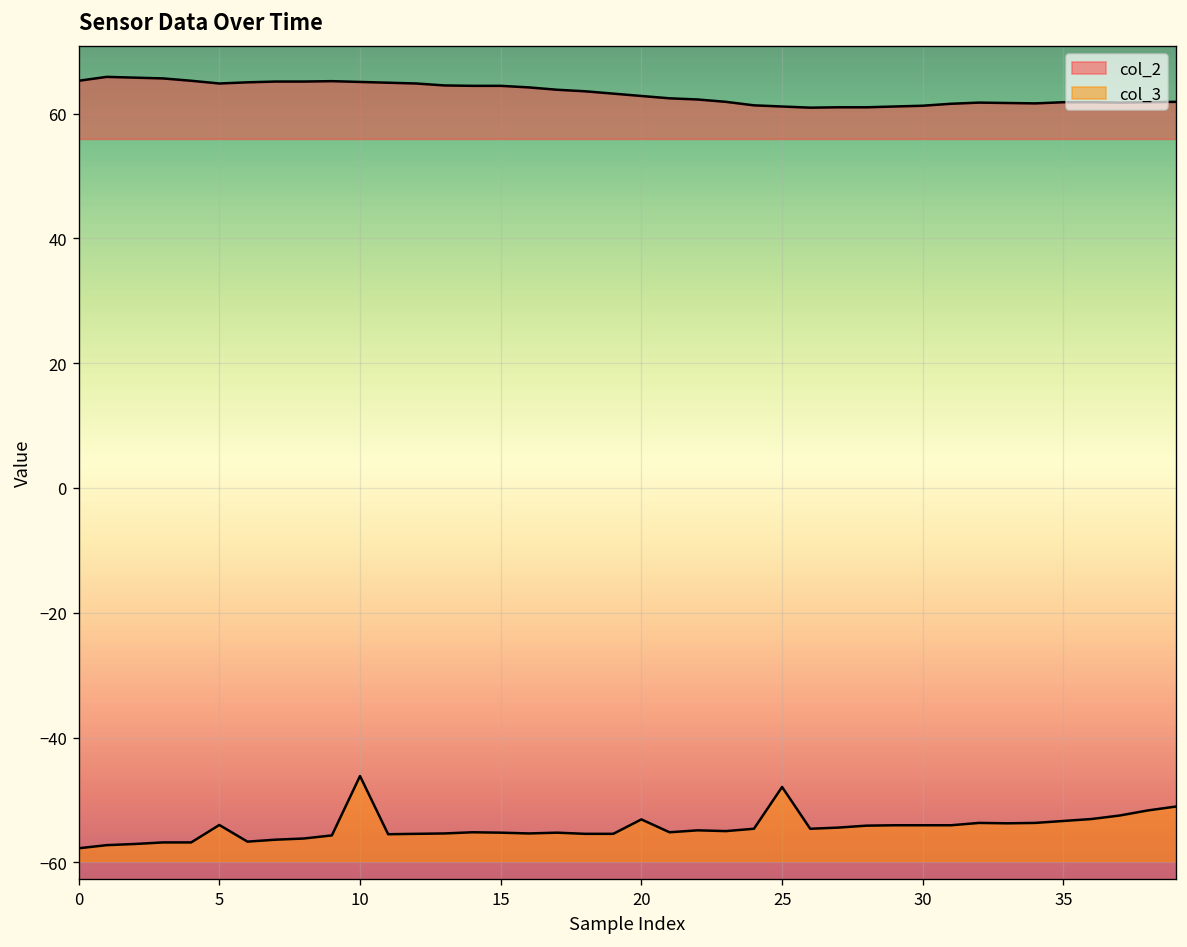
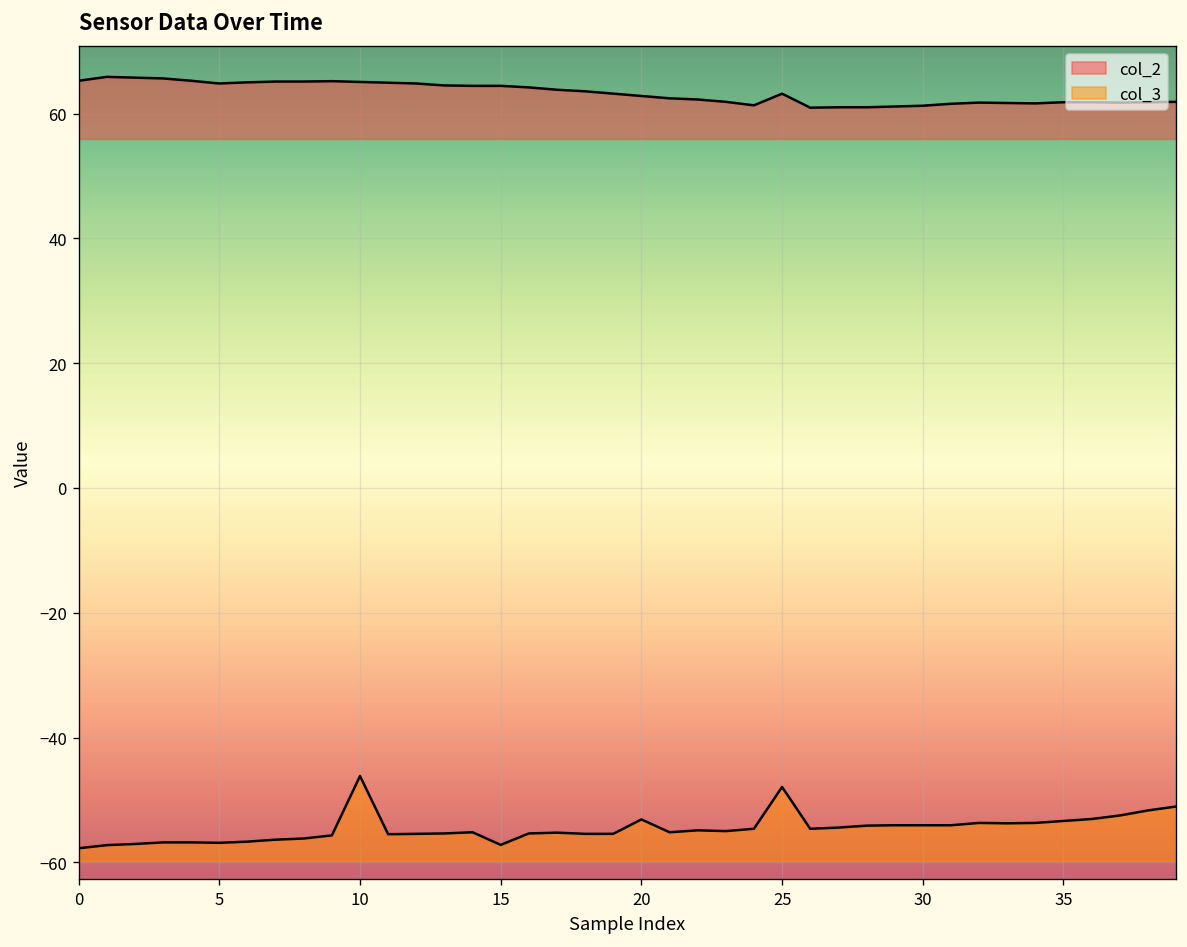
col_3, 5: -54 -> -57
col_3, 15: -55 -> -57
col_2, 25: 61 -> 63
